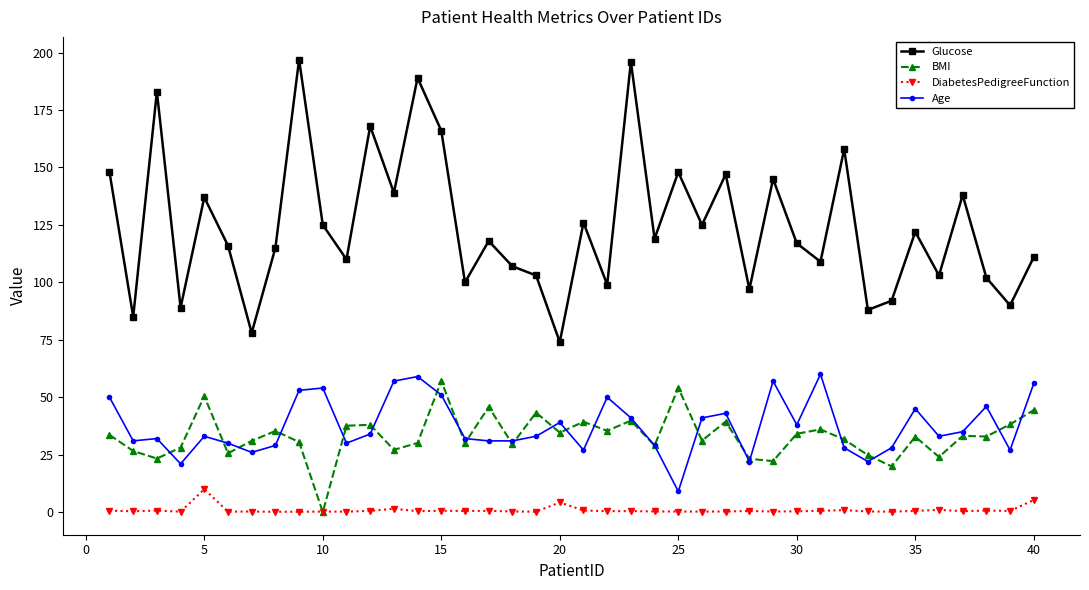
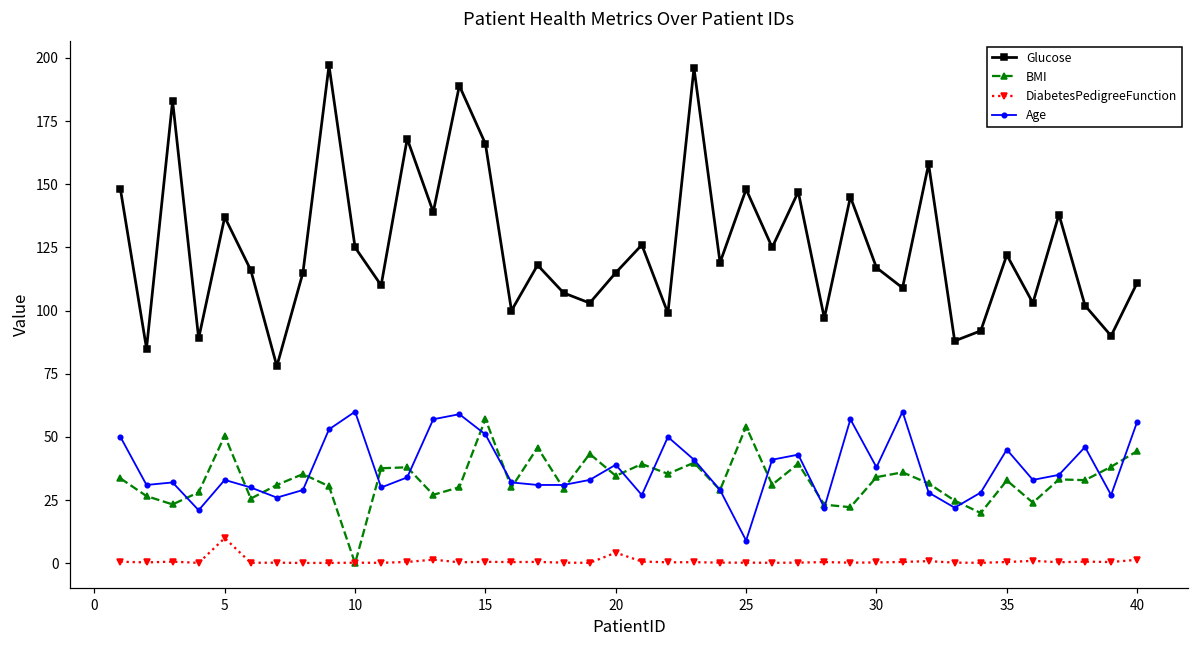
Age, 10: 54 -> 60
Glucose, 20: 74 -> 115
DiabetesPedigreeFunction, 40: 5 -> 1
